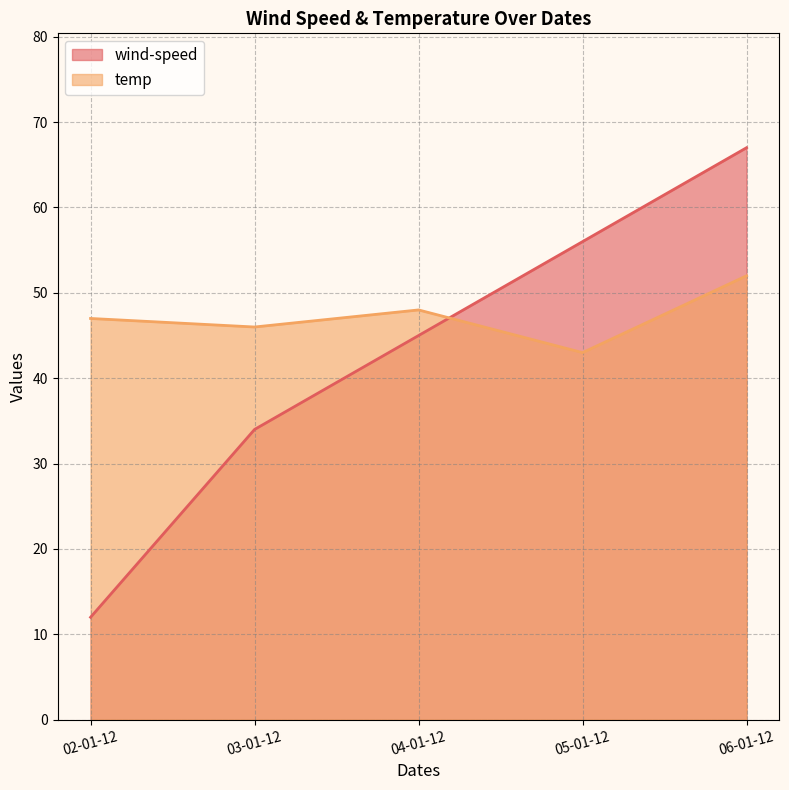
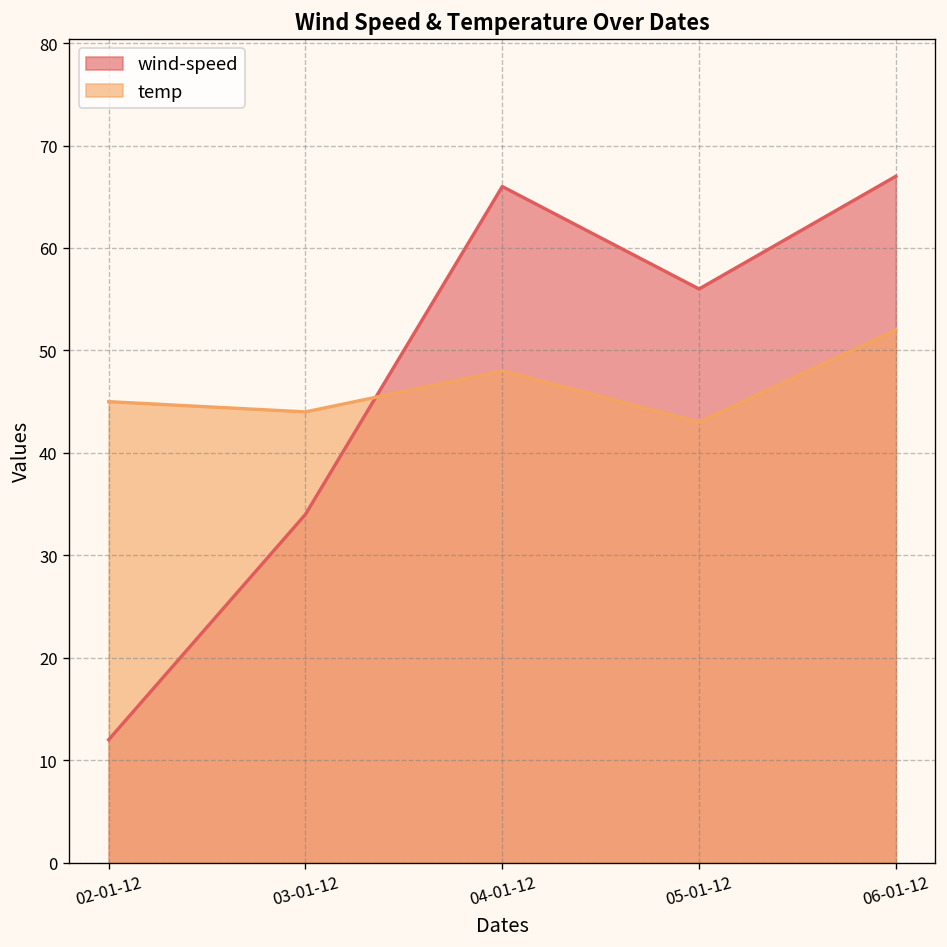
temp, 02-01-12: 47 -> 45
temp, 03-01-12: 46 -> 44
wind-speed, 04-01-12: 45 -> 66
